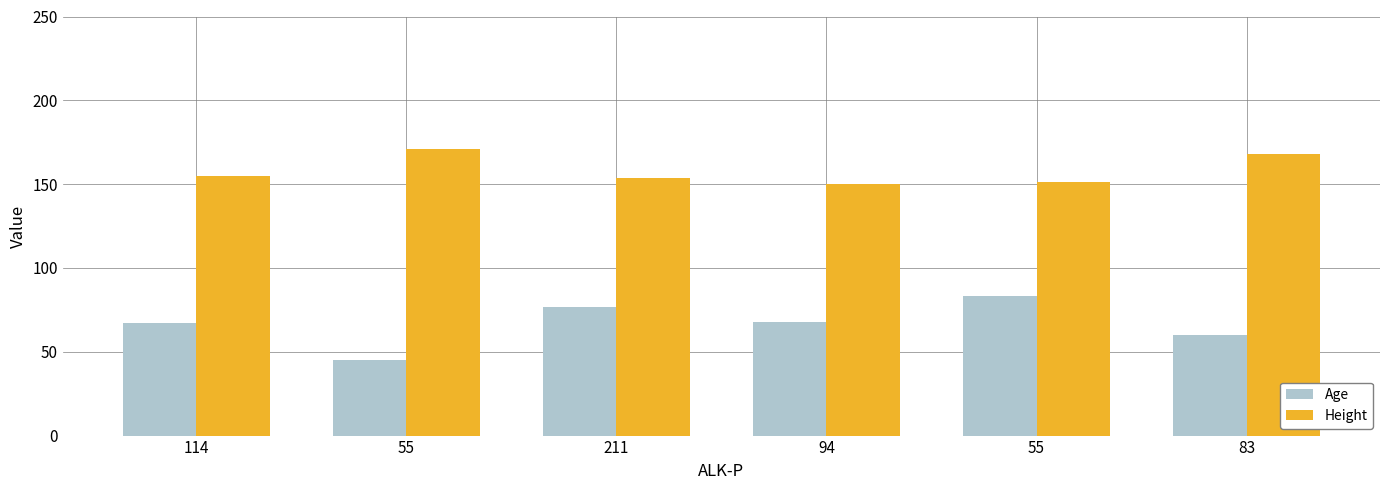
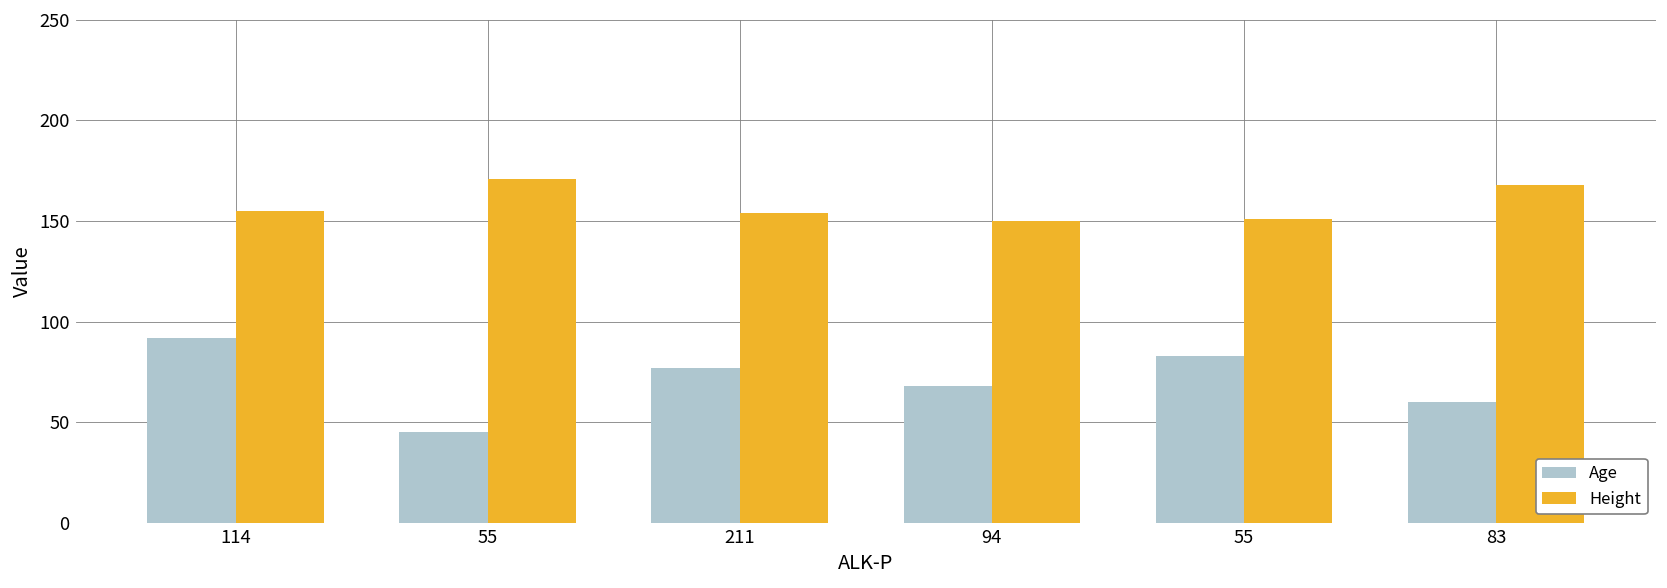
Age, 114: 67 -> 92
